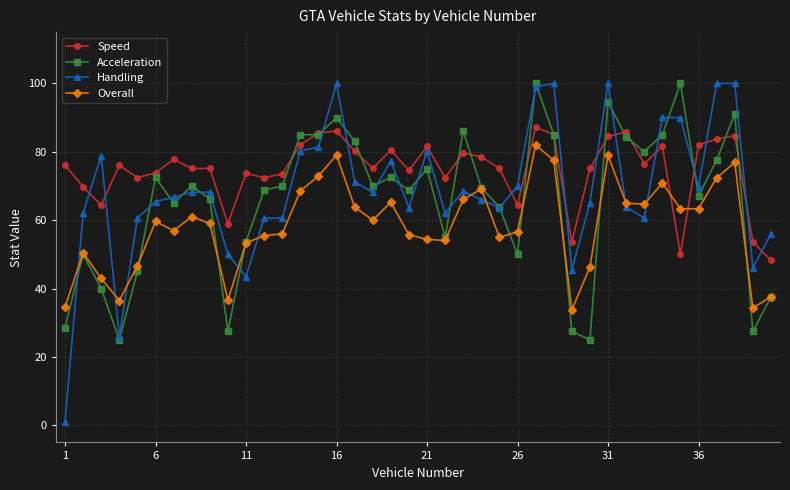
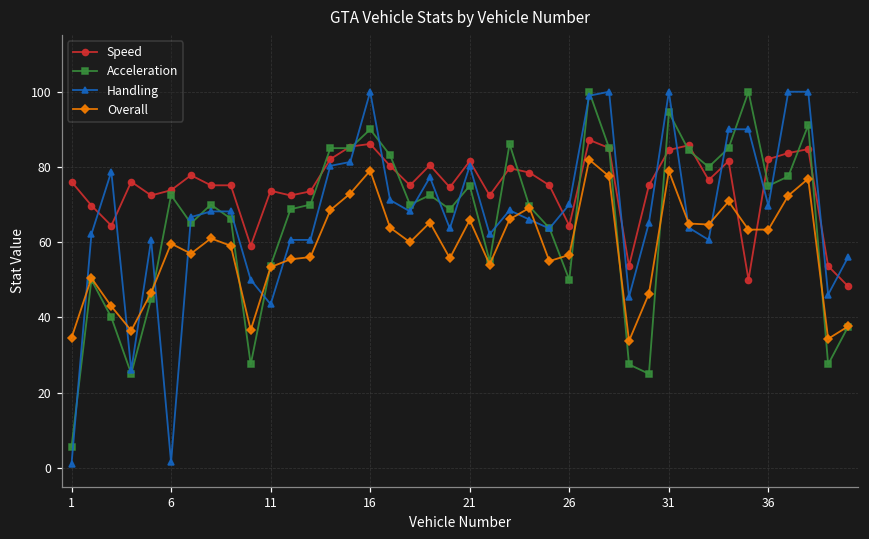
Acceleration, 1: 29 -> 5
Handling, 6: 65 -> 1
Overall, 21: 54 -> 66
Acceleration, 36: 67 -> 75
